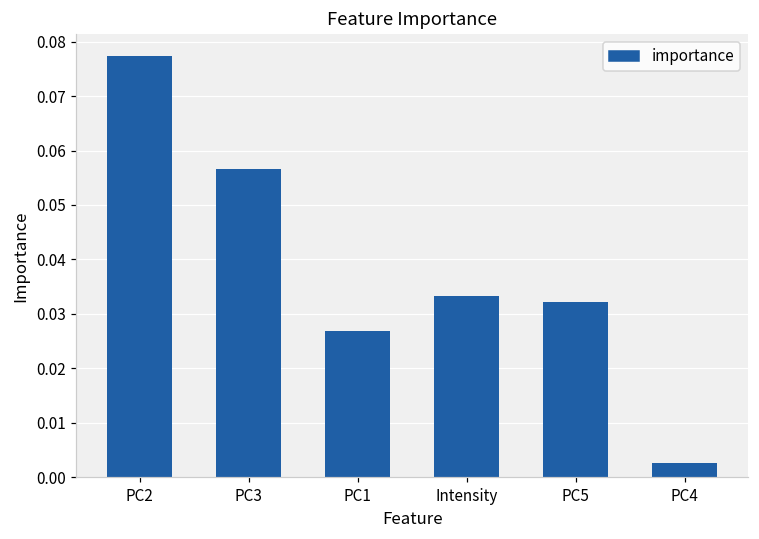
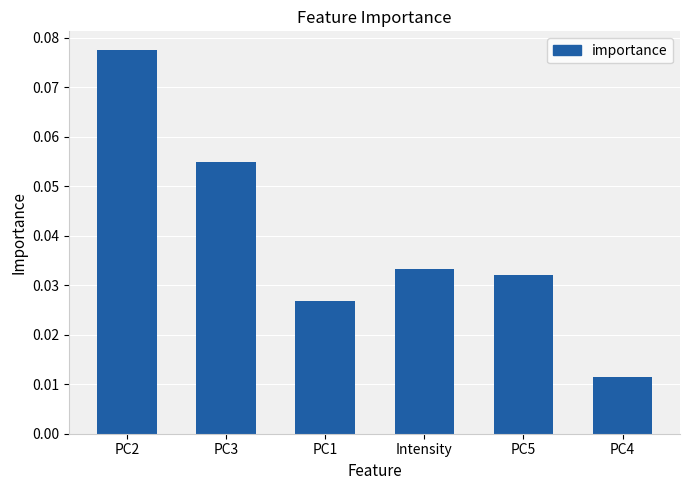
PC3: 0.057 -> 0.055
PC4: 0.003 -> 0.012
